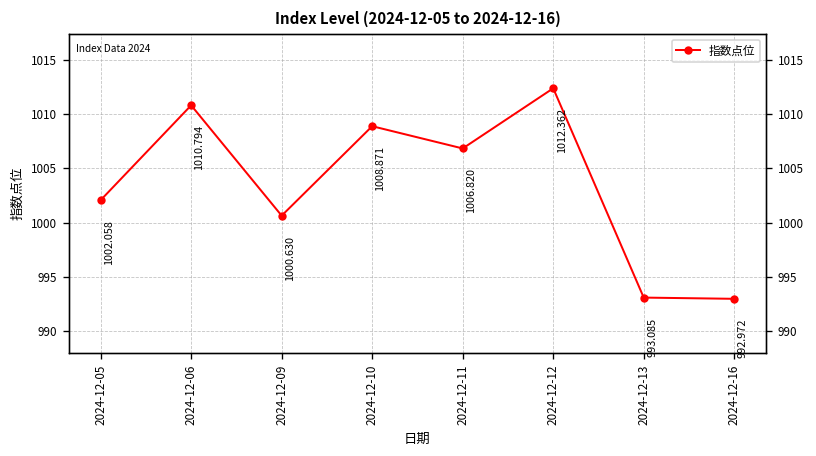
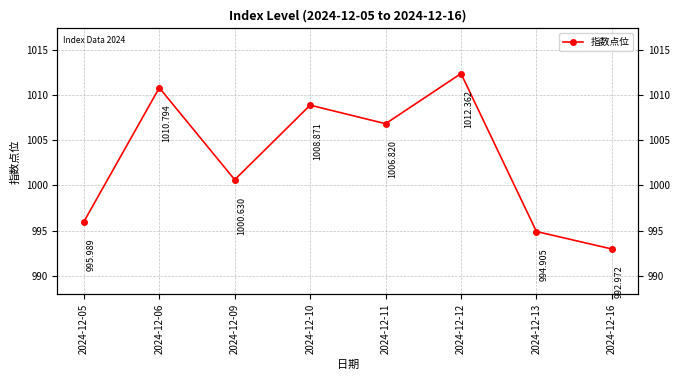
2024-12-05: 1002.058 -> 995.989
2024-12-13: 993.085 -> 994.905
